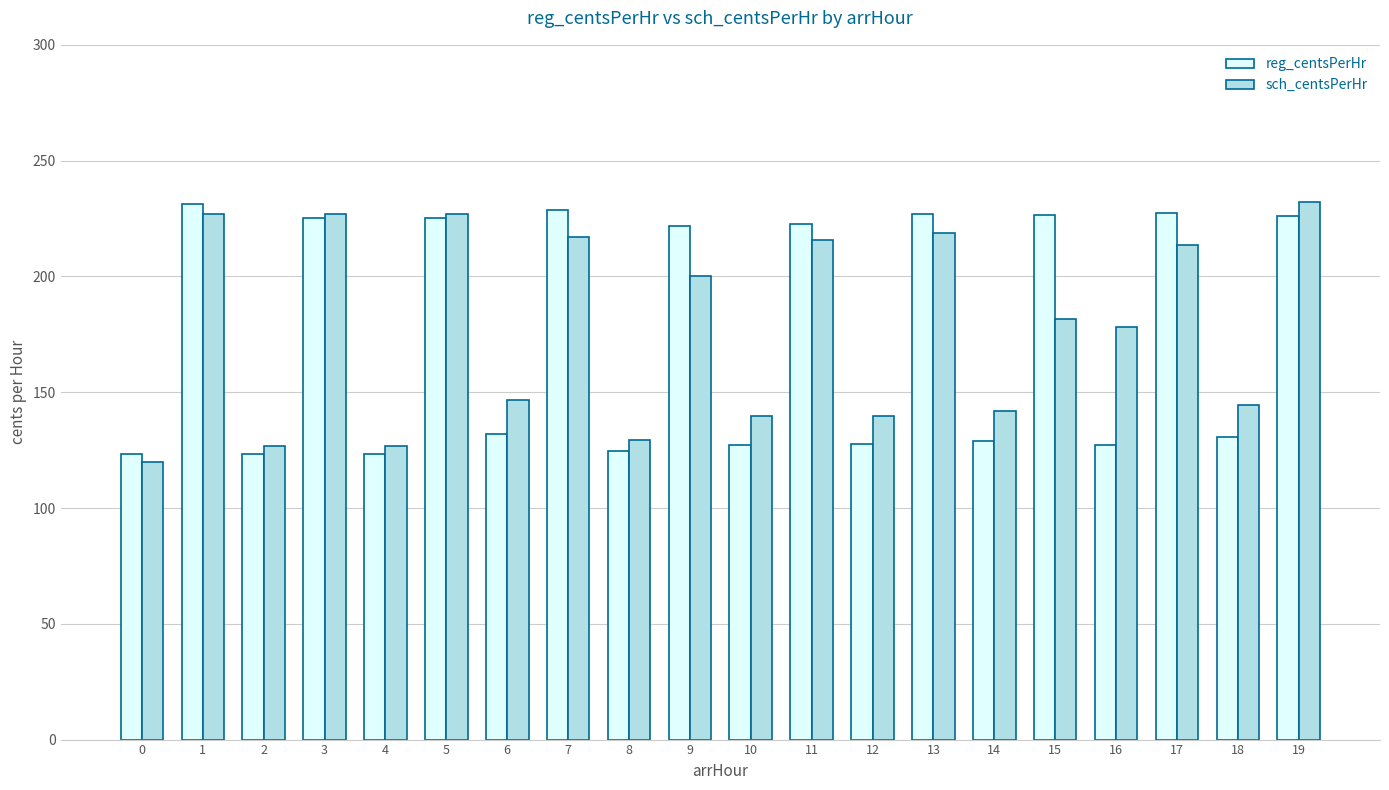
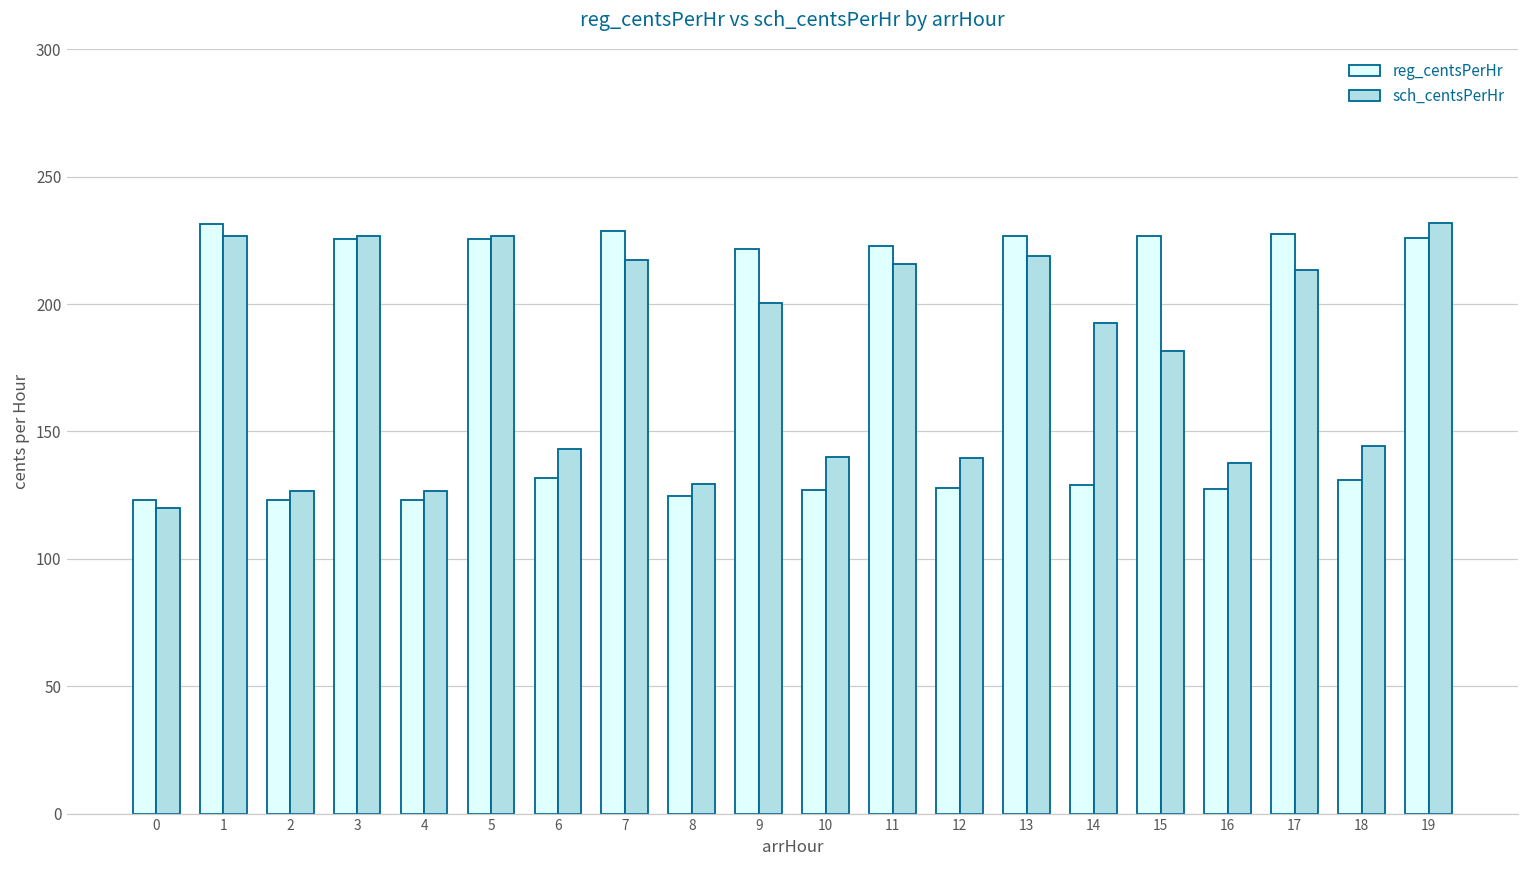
sch_centsPerHr, 6: 147 -> 143
sch_centsPerHr, 14: 142 -> 193
sch_centsPerHr, 16: 178 -> 138
